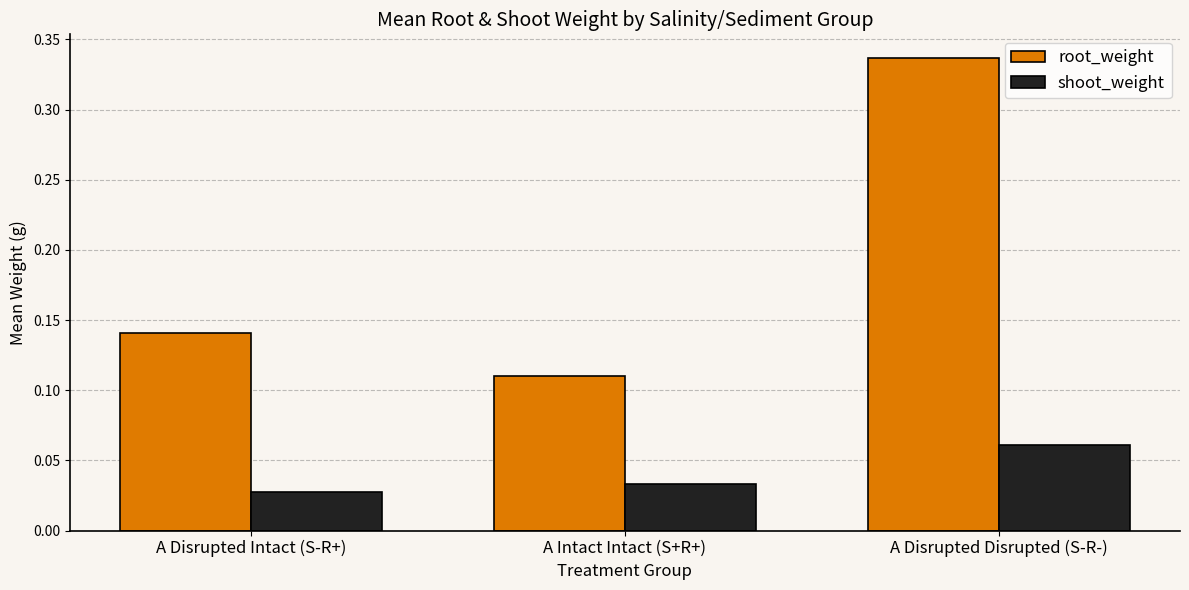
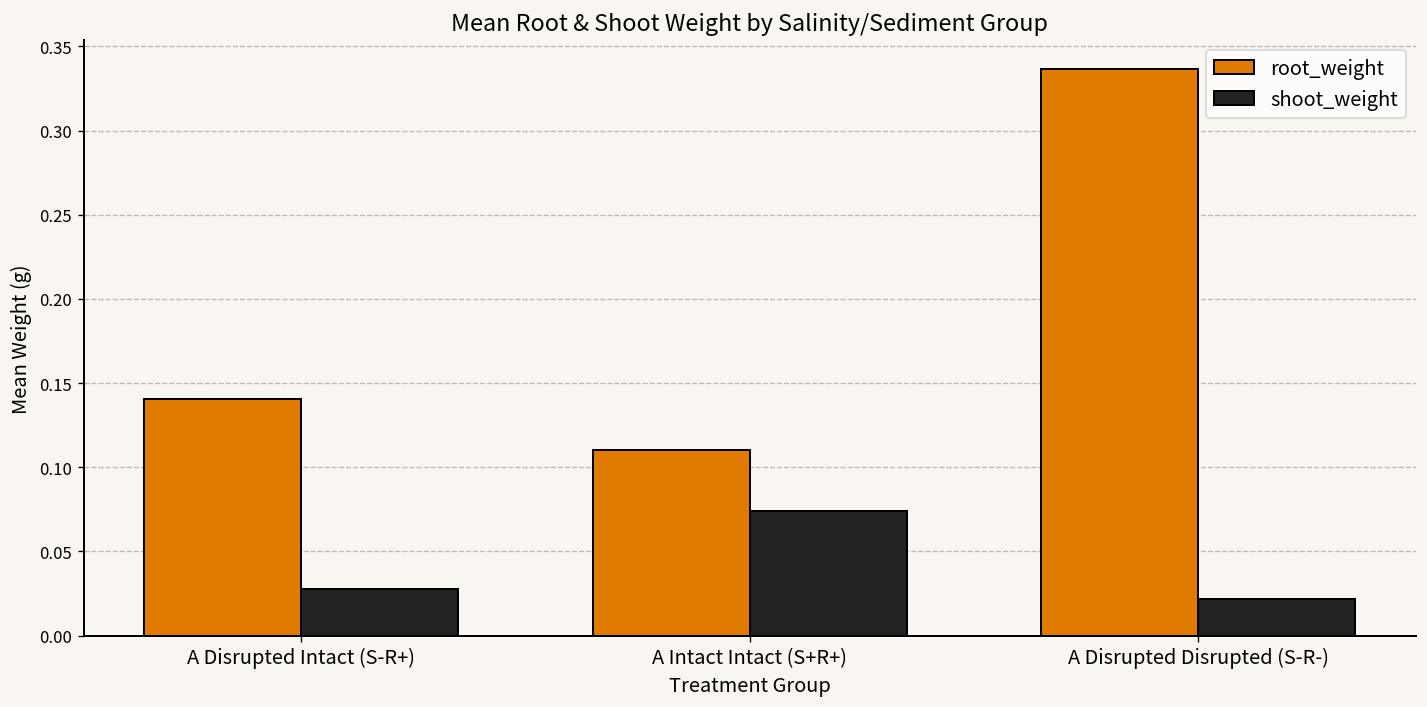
shoot_weight, A Intact Intact (S+R+): 0.033 -> 0.074
shoot_weight, A Disrupted Disrupted (S-R-): 0.061 -> 0.022
